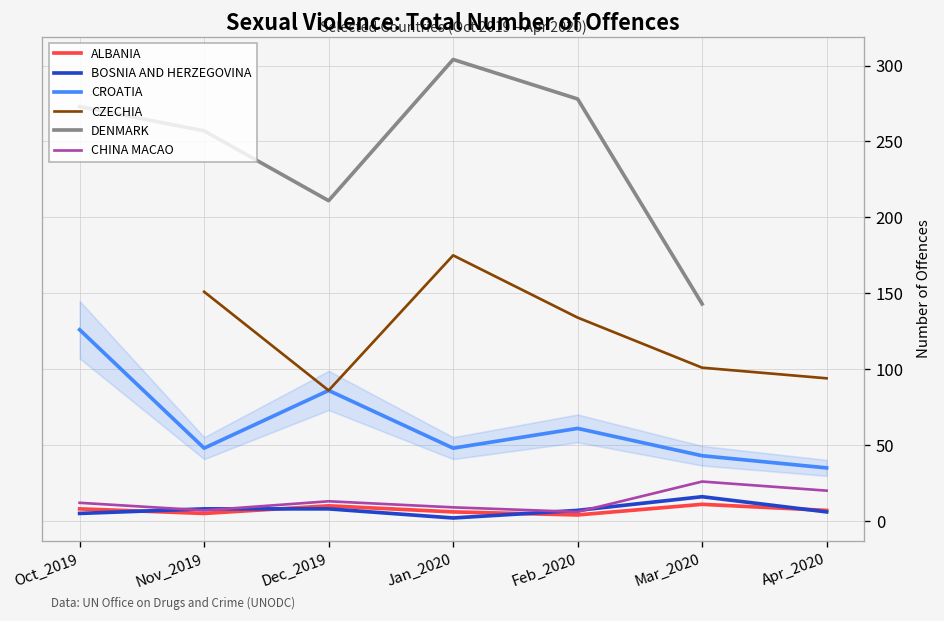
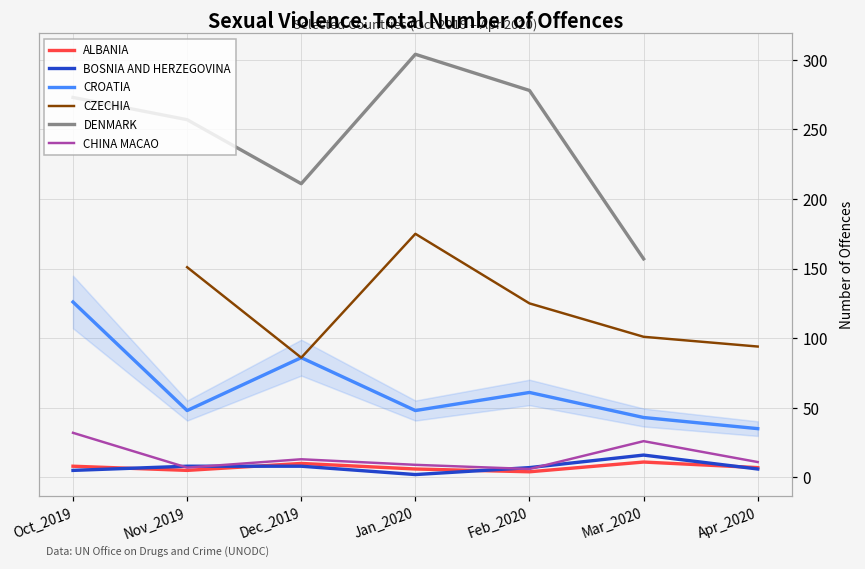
CHINA MACAO, Oct_2019: 12 -> 32
CZECHIA, Feb_2020: 134 -> 125
DENMARK, Mar_2020: 143 -> 157
CHINA MACAO, Apr_2020: 20 -> 11
